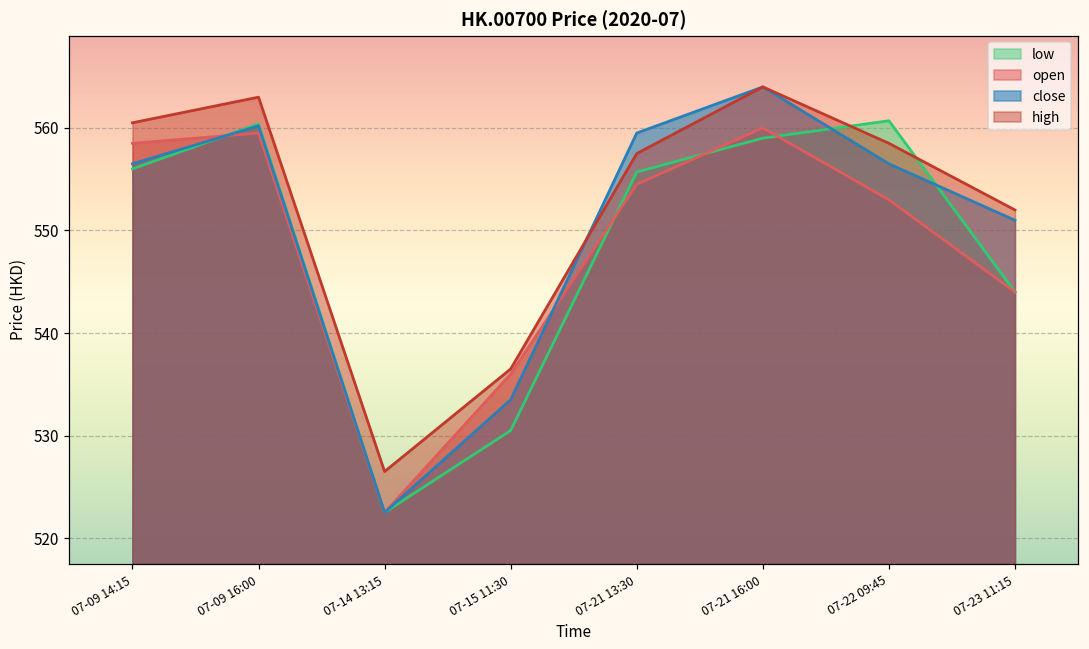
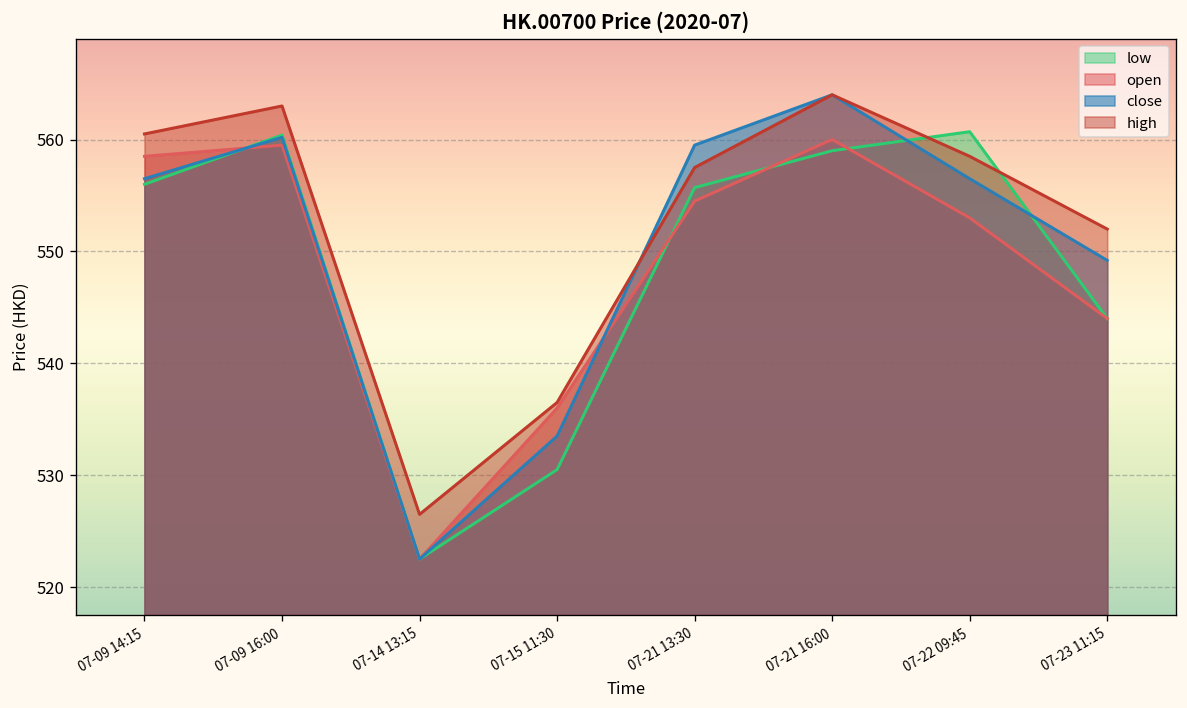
close, 07-23 11:15: 551 -> 549
